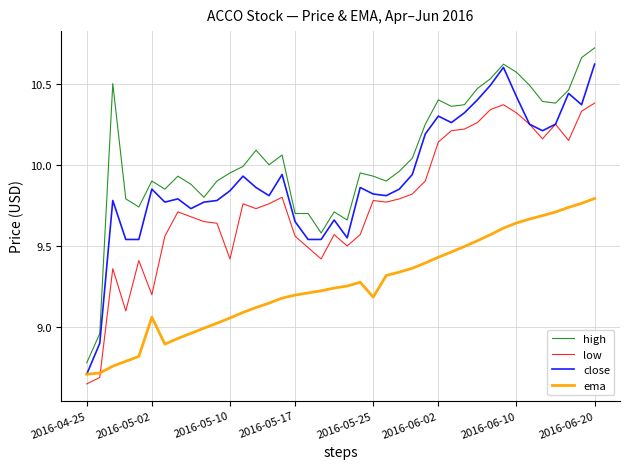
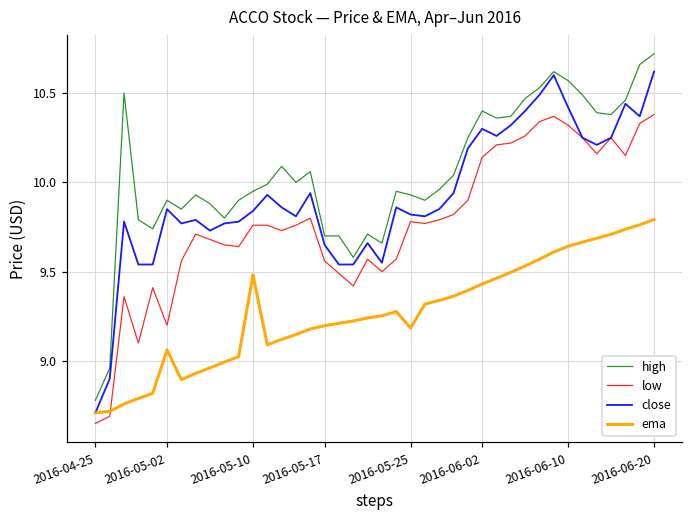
low, 2016-05-10: 9.42 -> 9.76
ema, 2016-05-10: 9.06 -> 9.48
